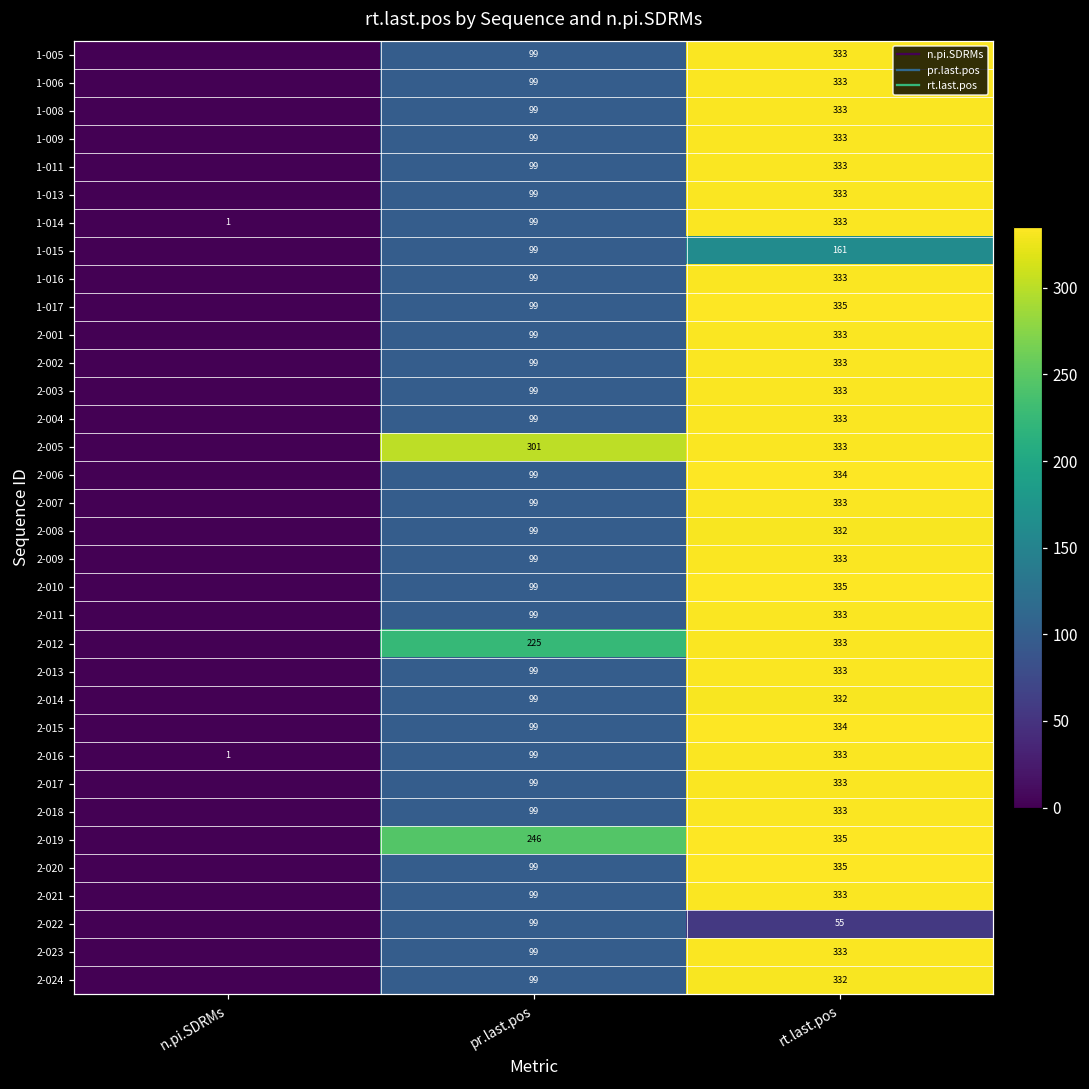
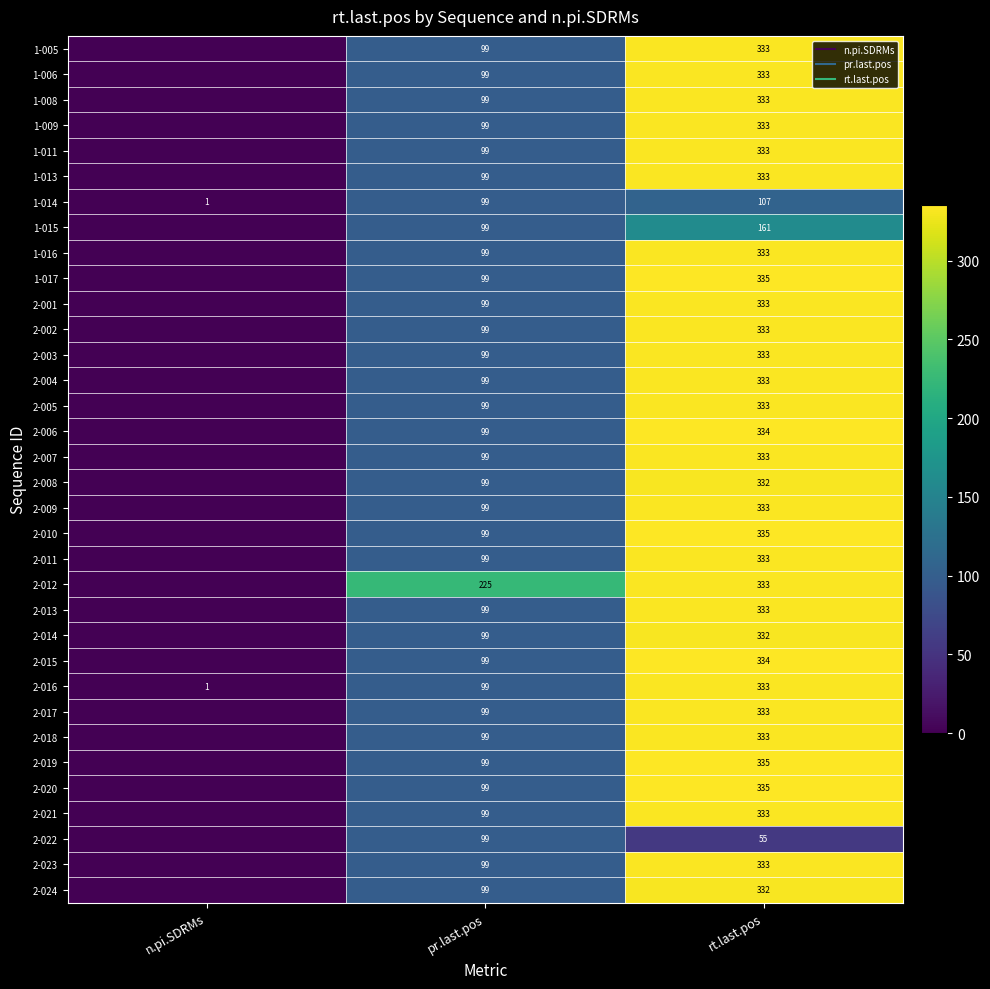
1-014, rt.last.pos: 333 -> 107
2-005, pr.last.pos: 301 -> 99
2-019, pr.last.pos: 246 -> 99
